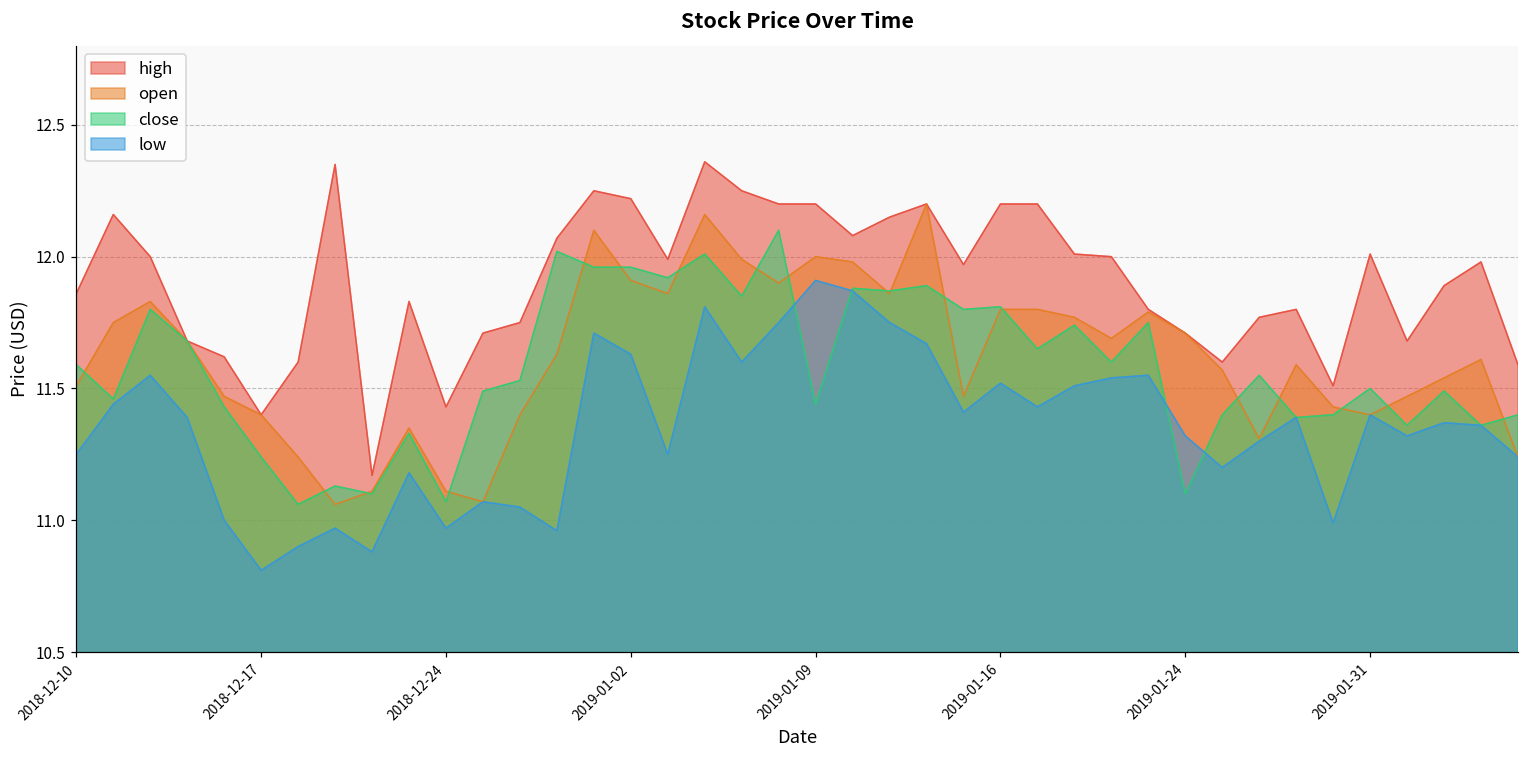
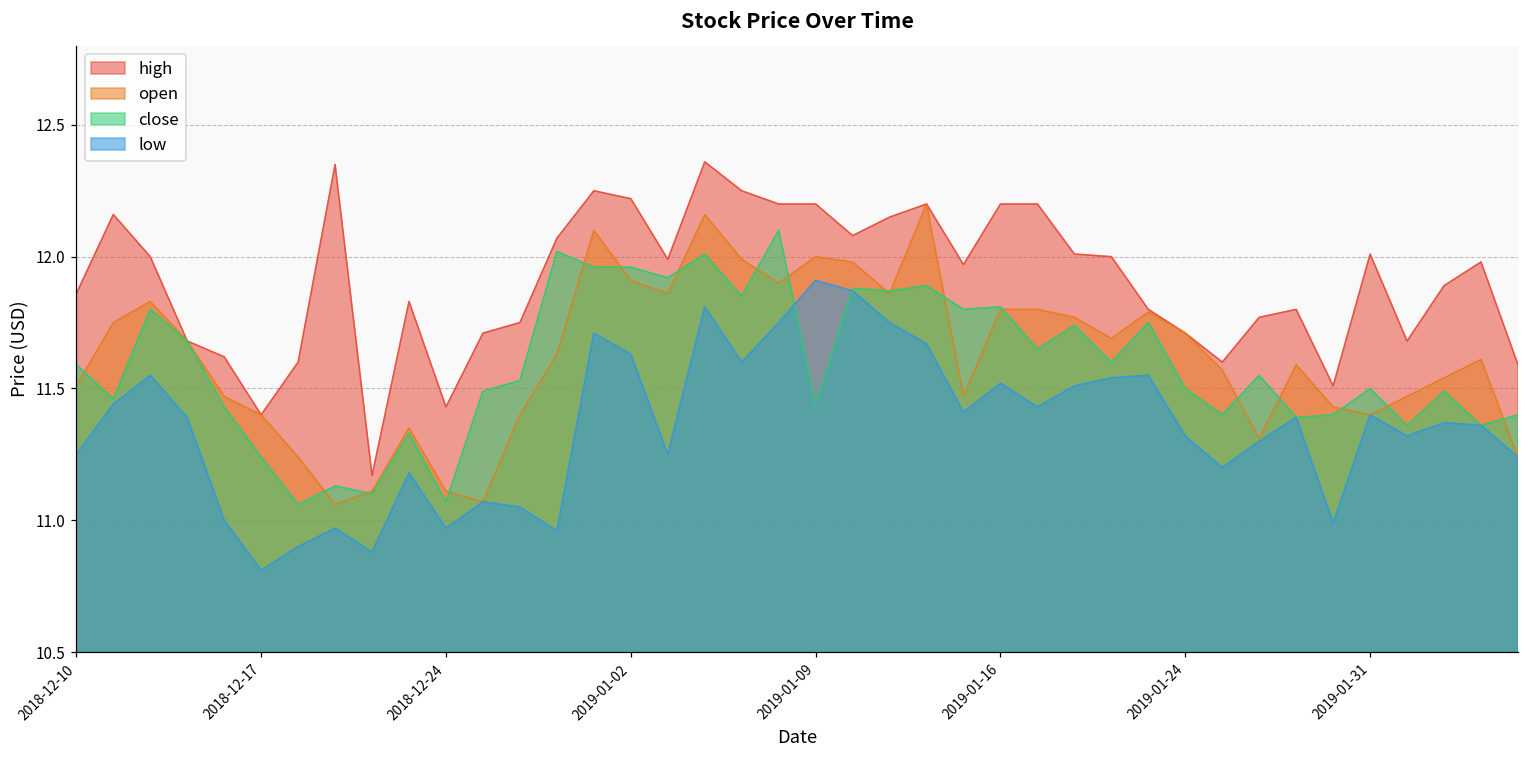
close, 2019-01-24: 11.1 -> 11.5
